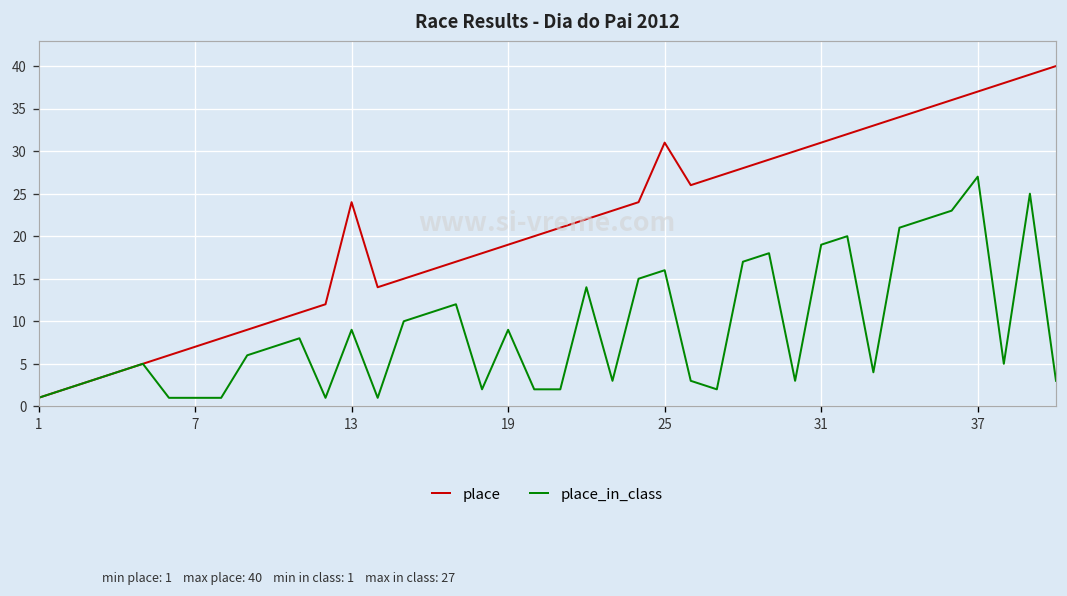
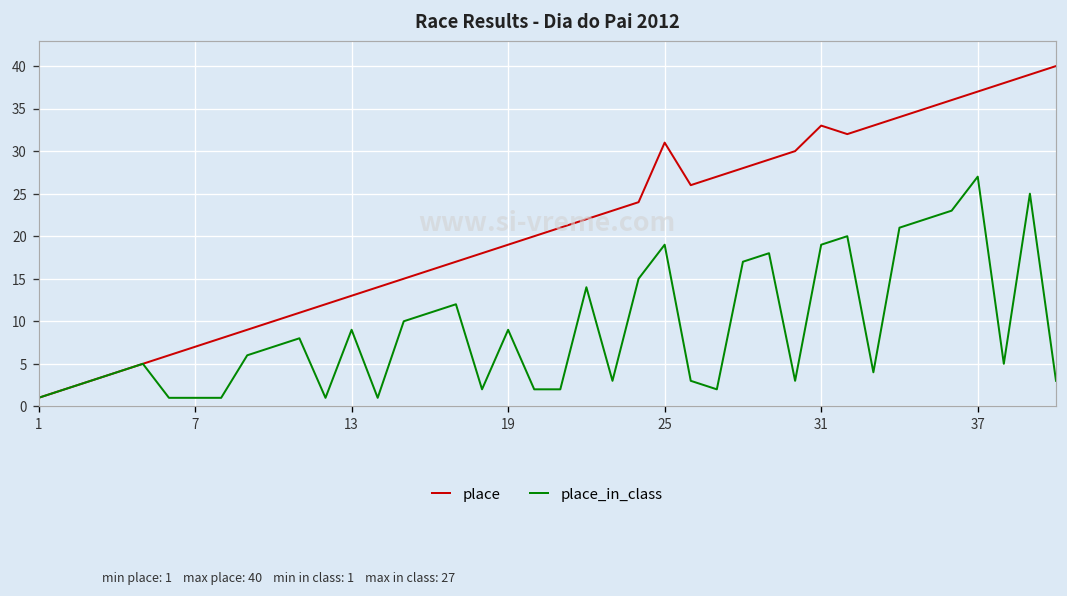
place, 13: 24 -> 13
place_in_class, 25: 16 -> 19
place, 31: 31 -> 33
